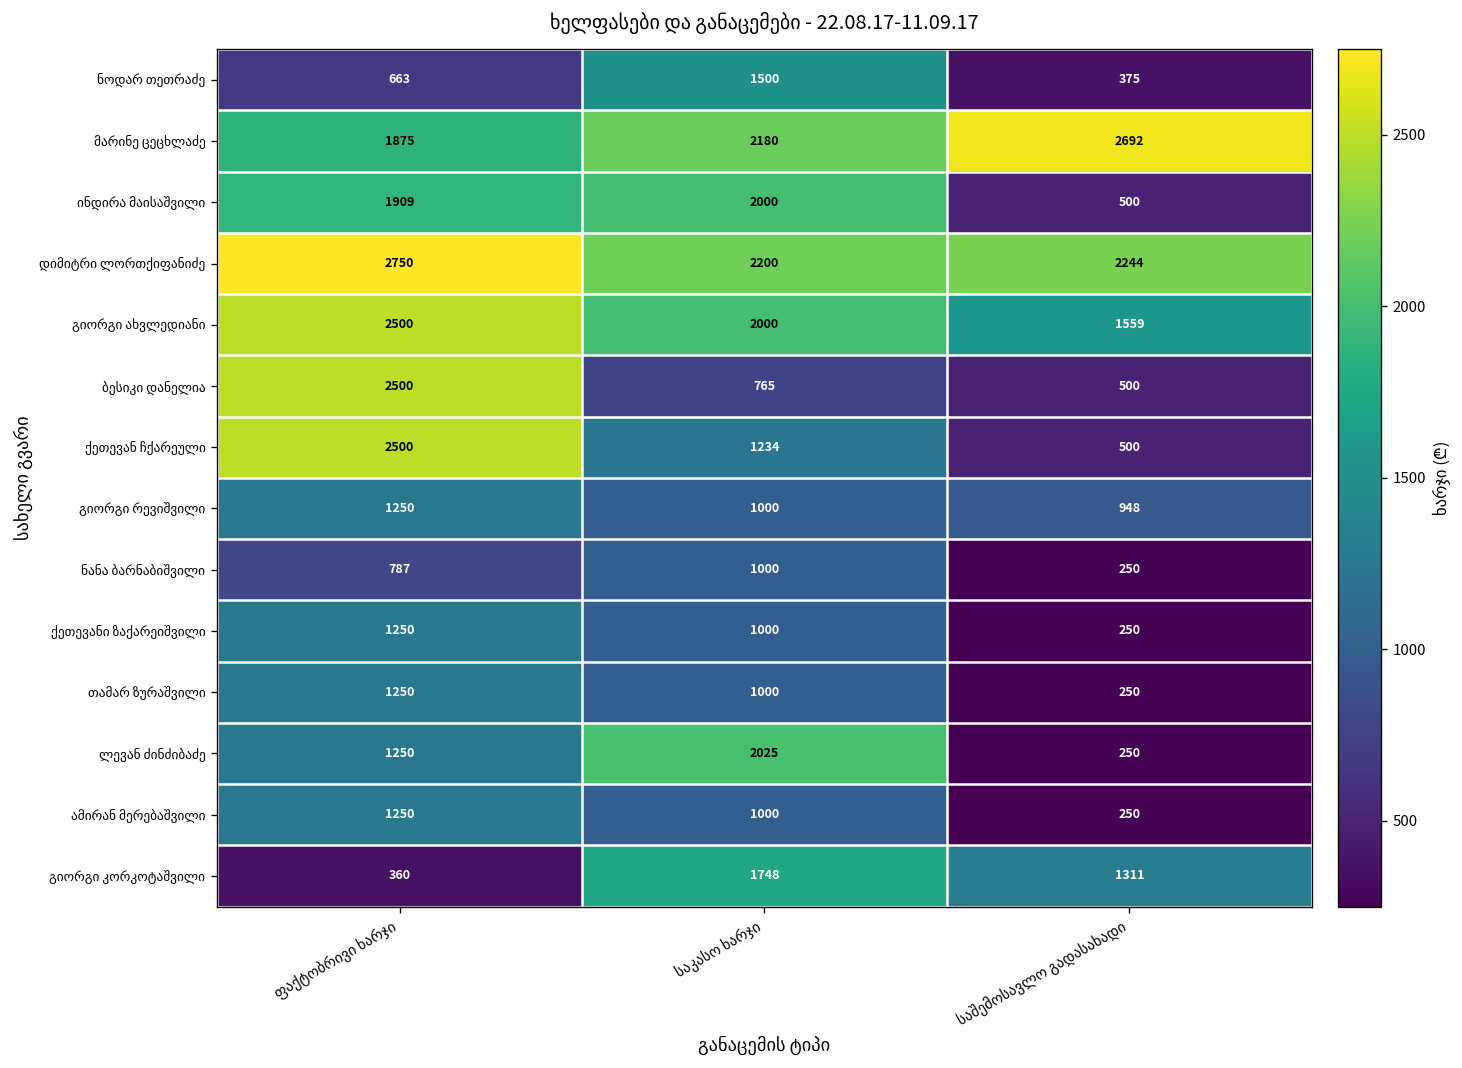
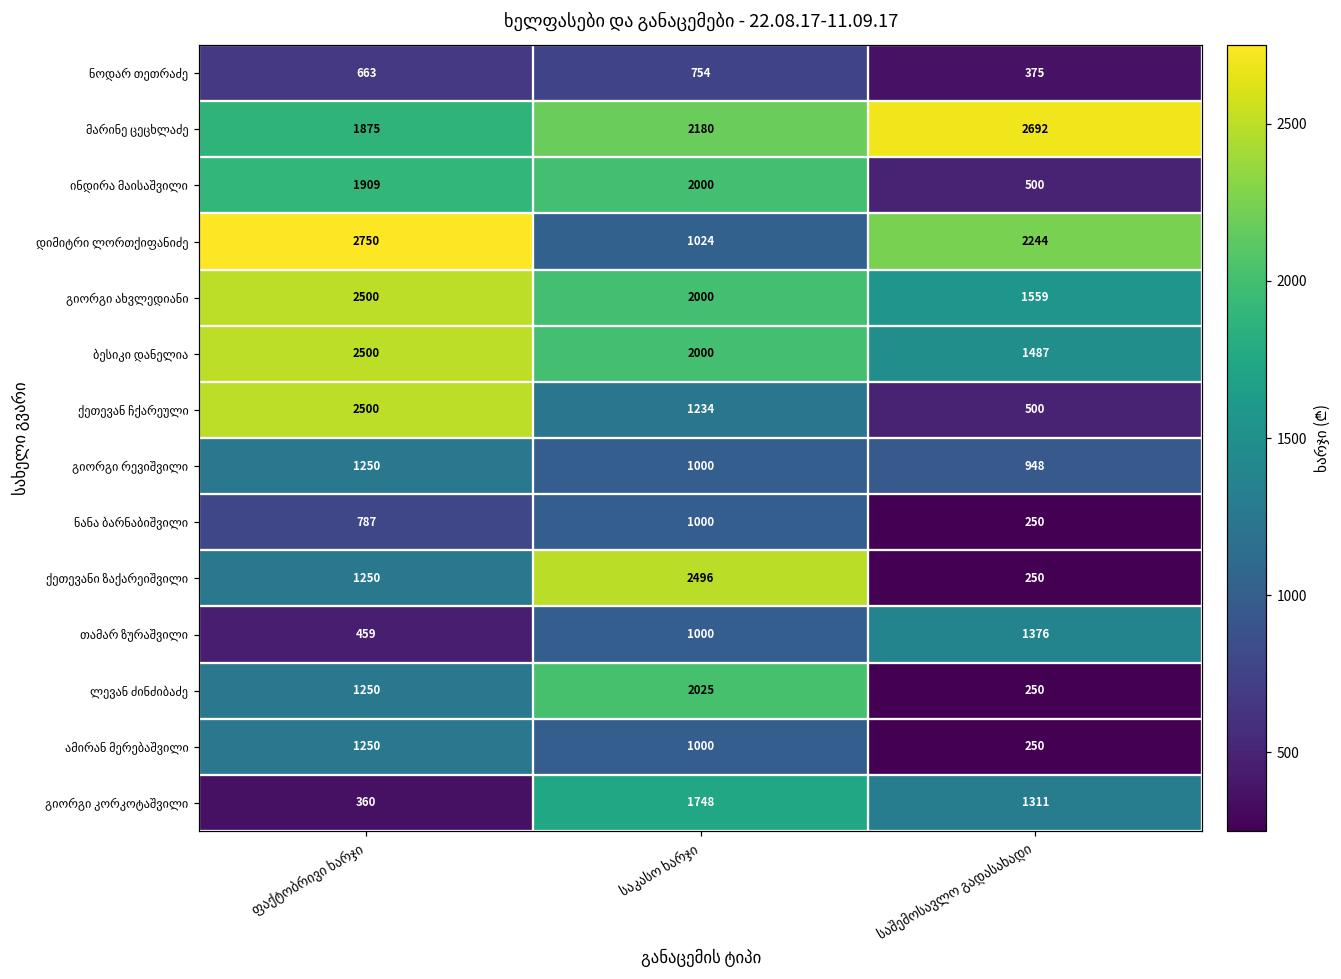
ნოდარ თეთრაძე, საკასო ხარჯი: 1500 -> 754
დიმიტრი ლორთქიფანიძე, საკასო ხარჯი: 2200 -> 1024
ბესიკი დანელია, საკასო ხარჯი: 765 -> 2000
ბესიკი დანელია, საშემოსავლო გადასახადი: 500 -> 1487
ქეთევანი ზაქარეიშვილი, საკასო ხარჯი: 1000 -> 2496
თამარ ზურაშვილი, ფაქტობრივი ხარჯი: 1250 -> 459
თამარ ზურაშვილი, საშემოსავლო გადასახადი: 250 -> 1376
